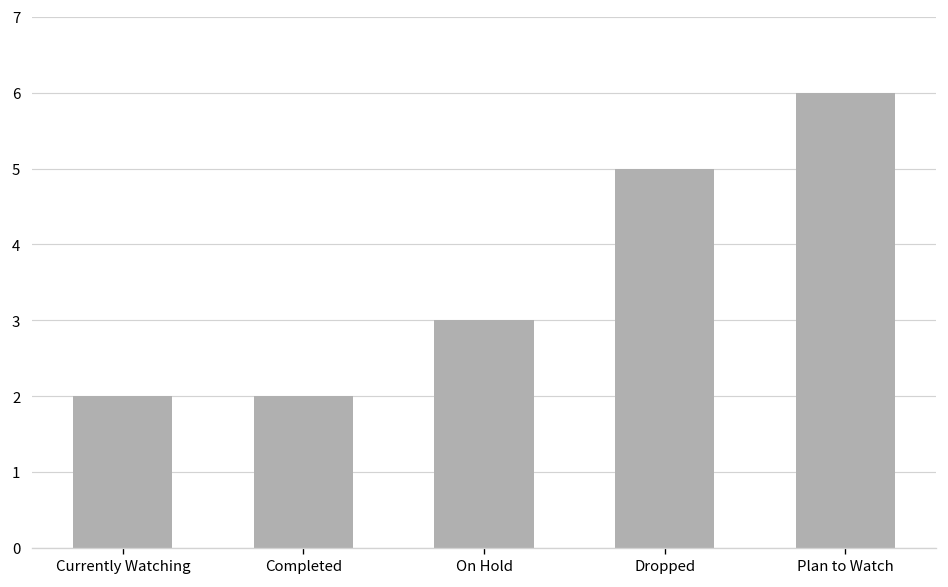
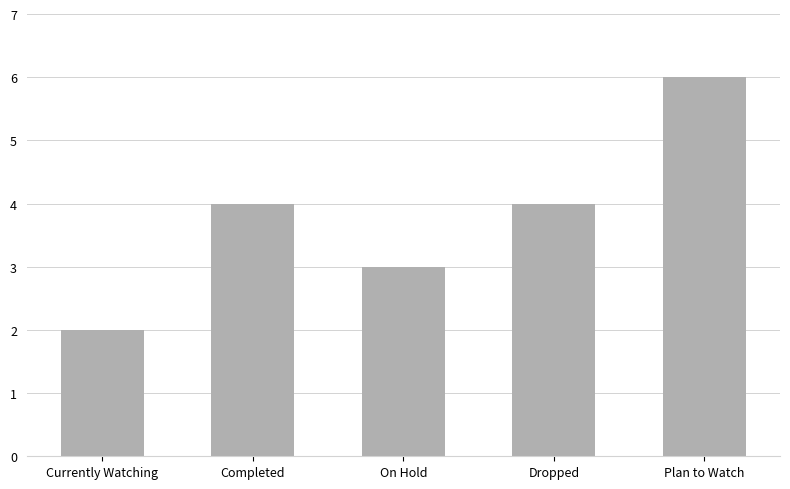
Completed: 2 -> 4
Dropped: 5 -> 4
